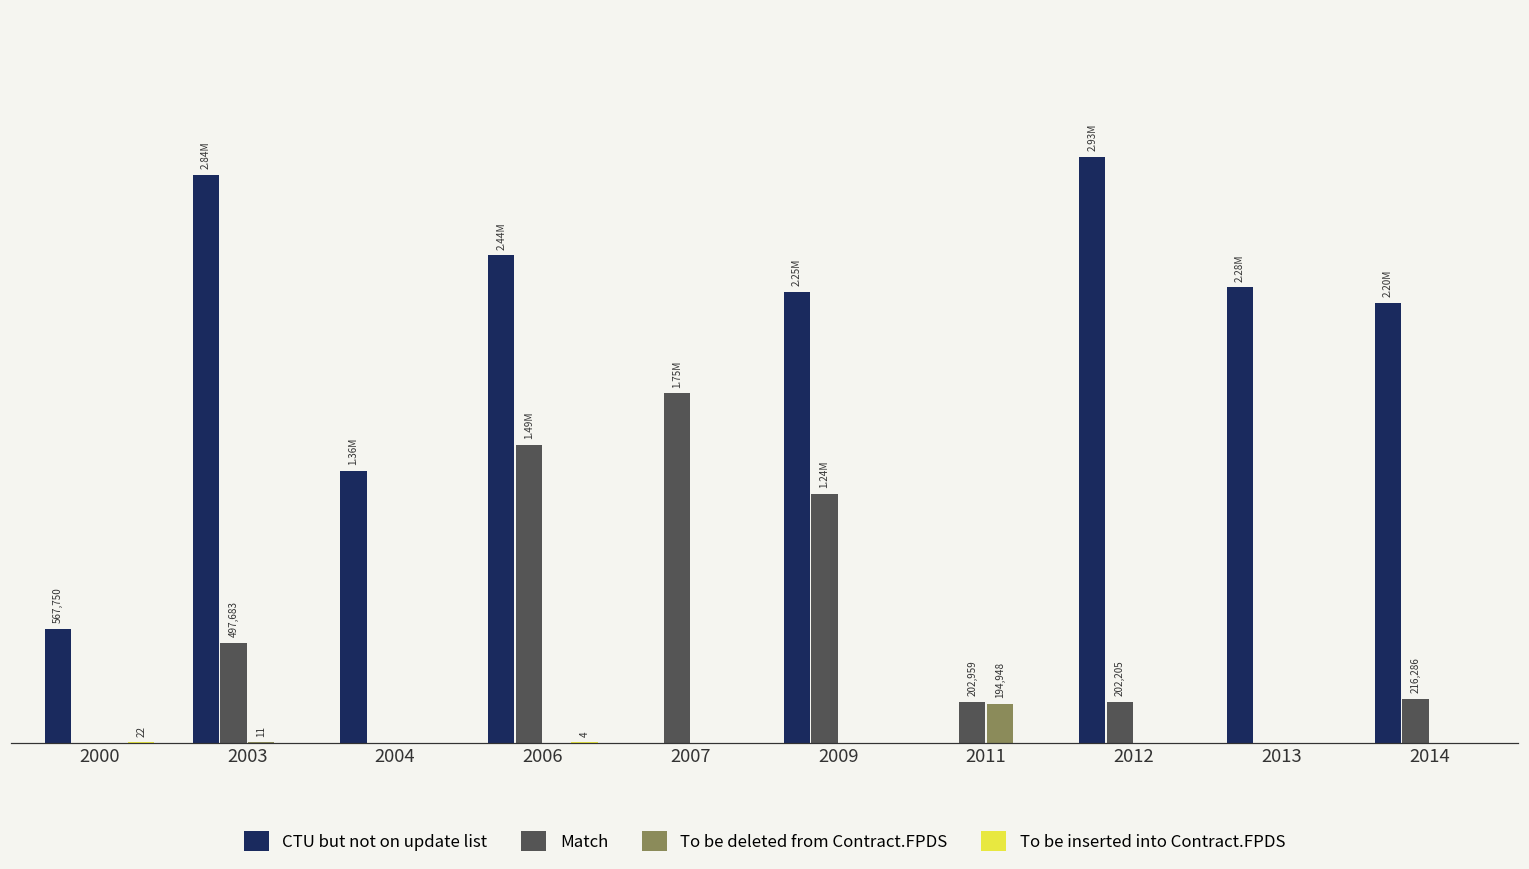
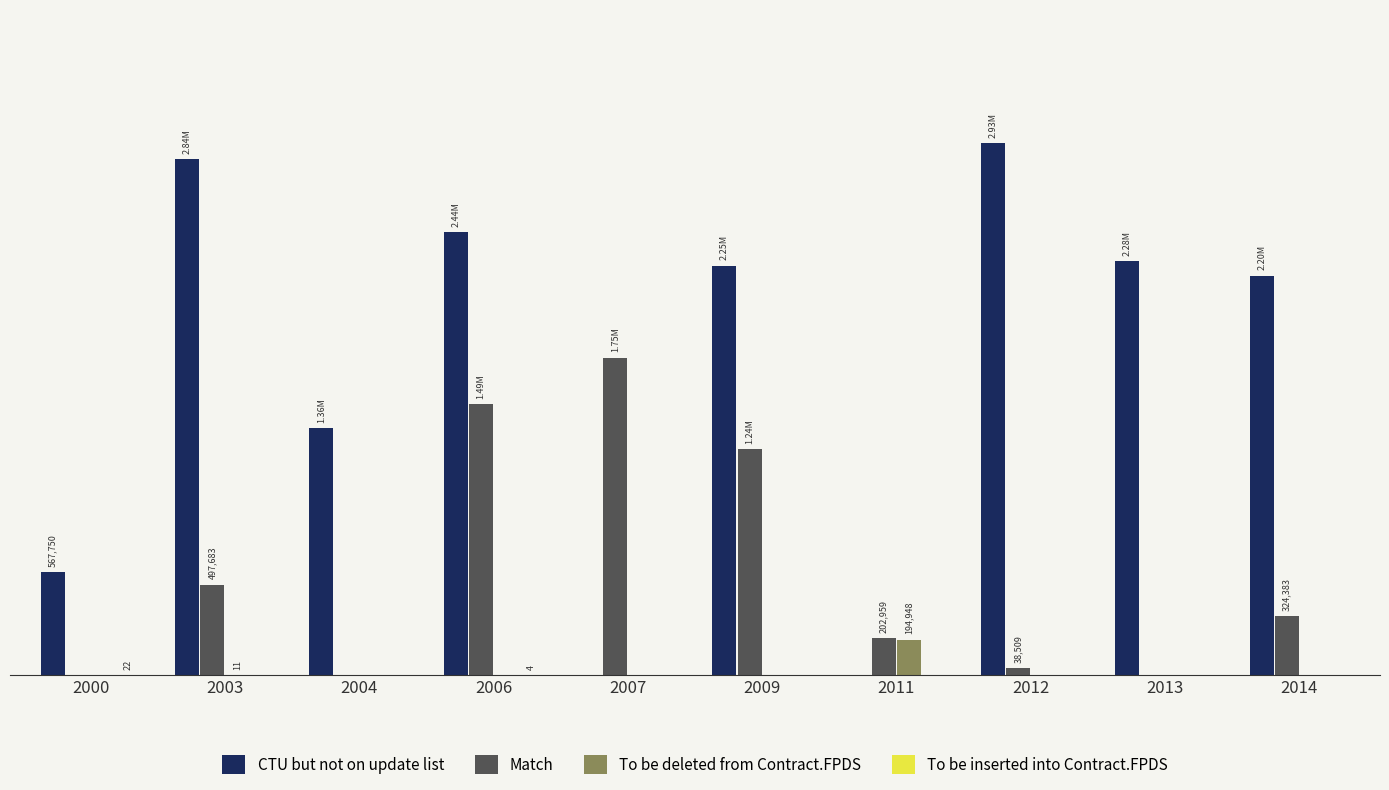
Match, 2012: 202,205 -> 38,509
Match, 2014: 216,286 -> 324,383
